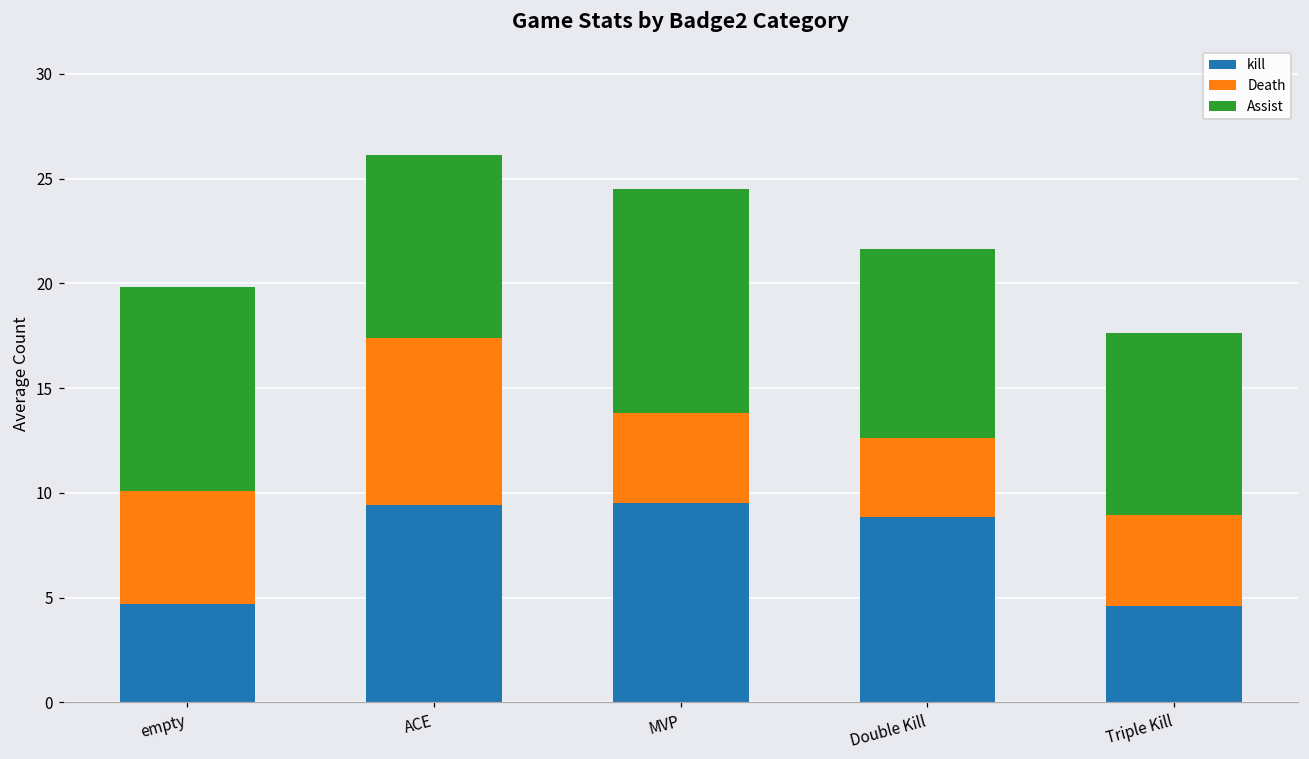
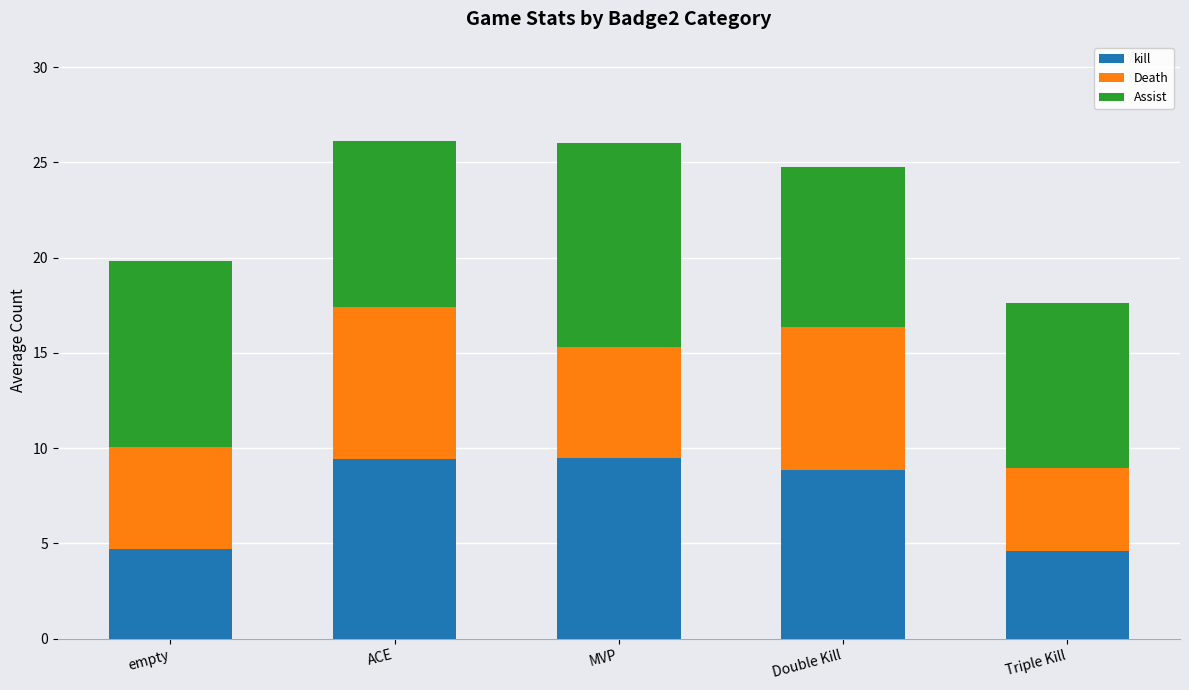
Death, MVP: 4.3 -> 5.8
Death, Double Kill: 3.8 -> 7.5
Assist, Double Kill: 9.0 -> 8.4
